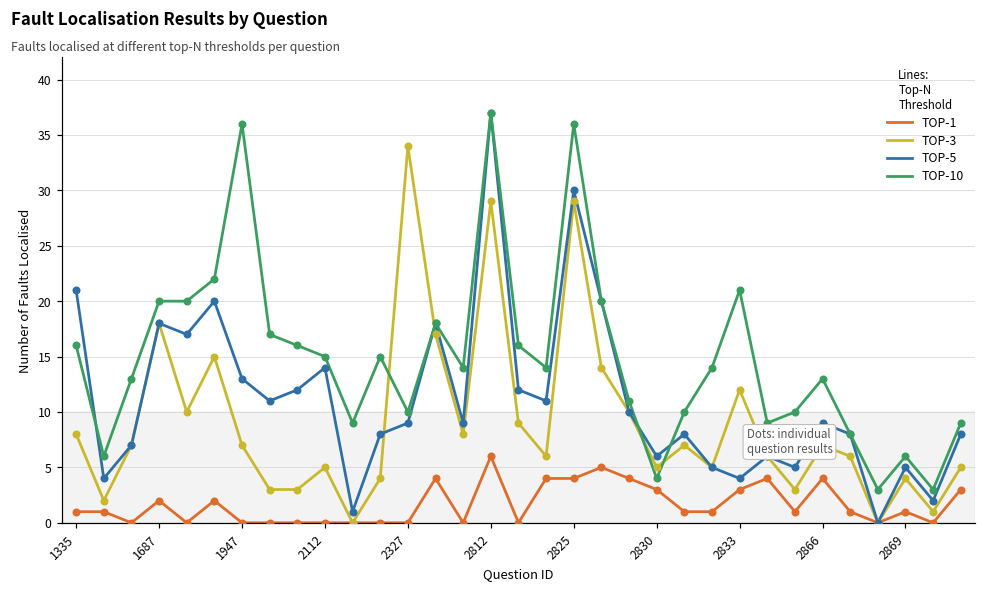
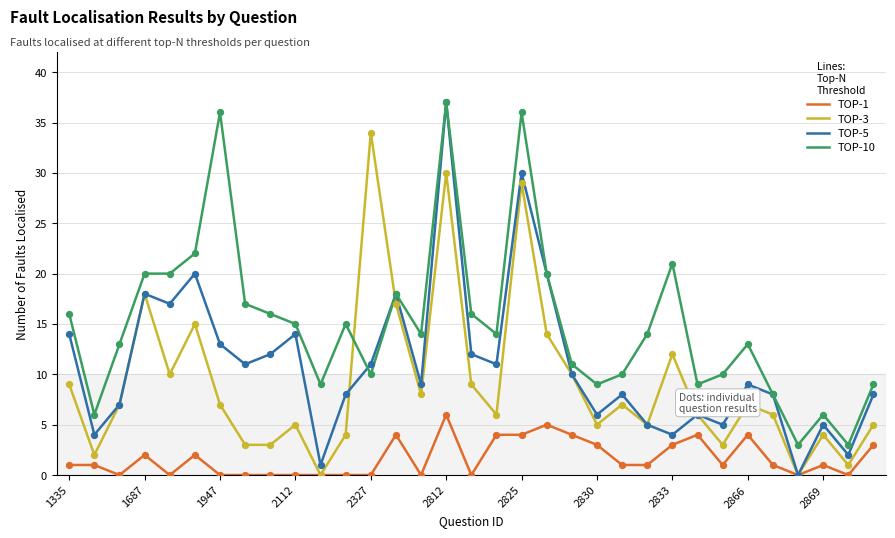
TOP-3, 1335: 8 -> 9
TOP-5, 1335: 21 -> 14
TOP-5, 2327: 9 -> 11
TOP-3, 2812: 29 -> 30
TOP-10, 2830: 4 -> 9
